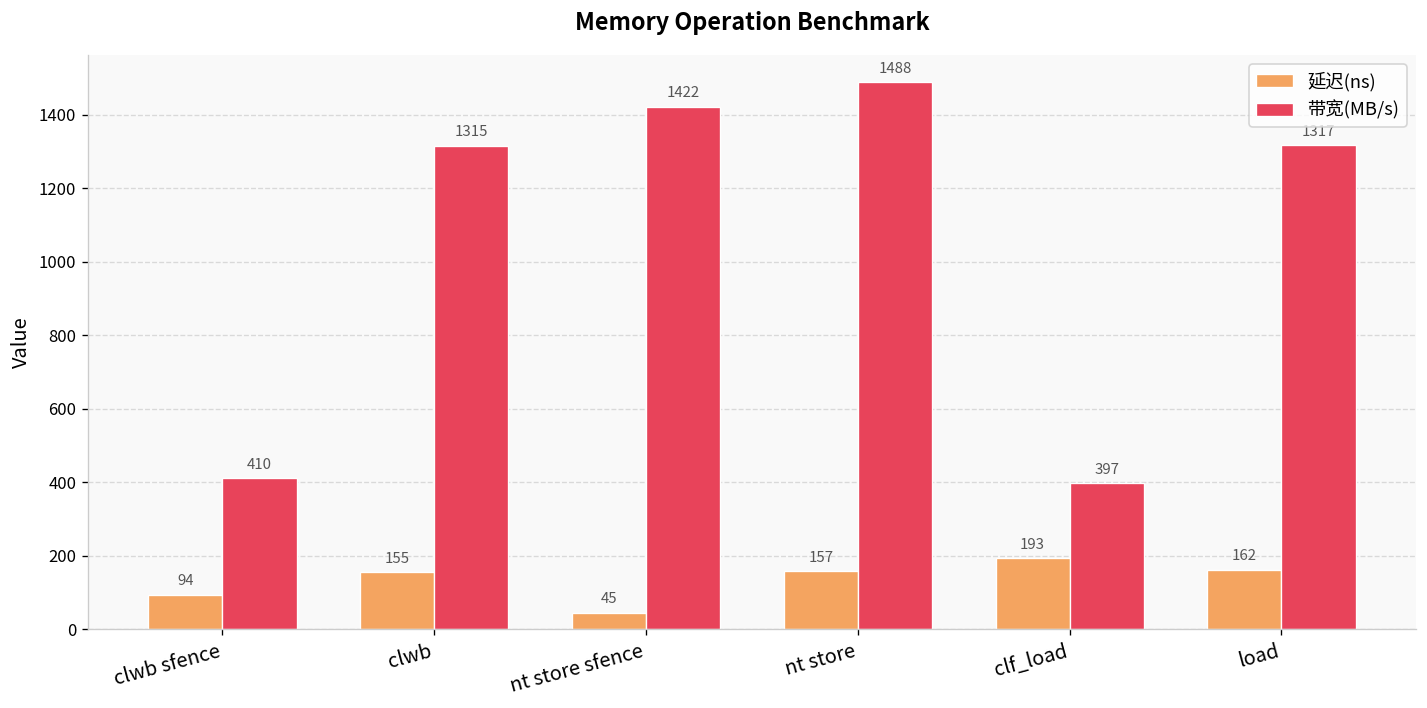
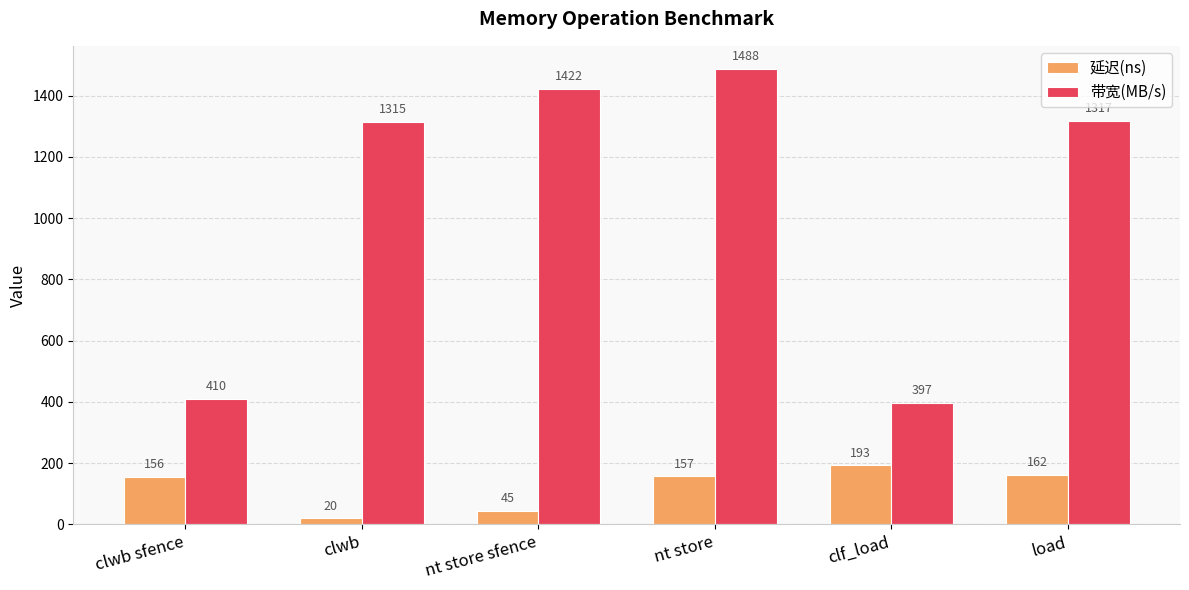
延迟(ns), clwb sfence: 94 -> 156
延迟(ns), clwb: 155 -> 20
